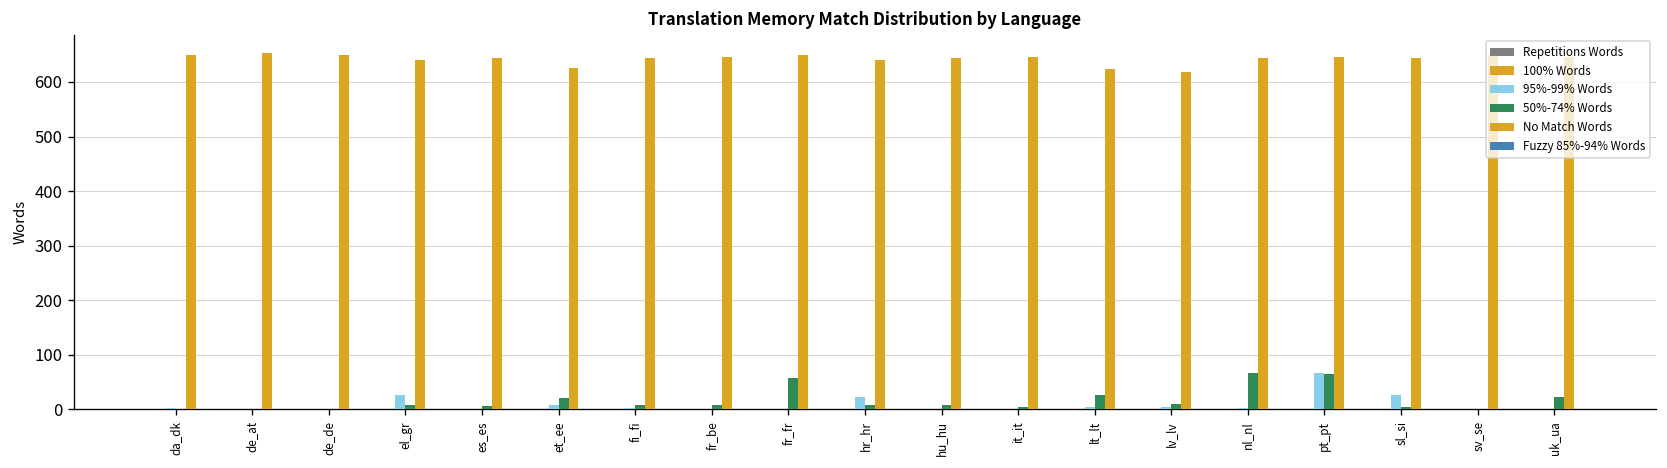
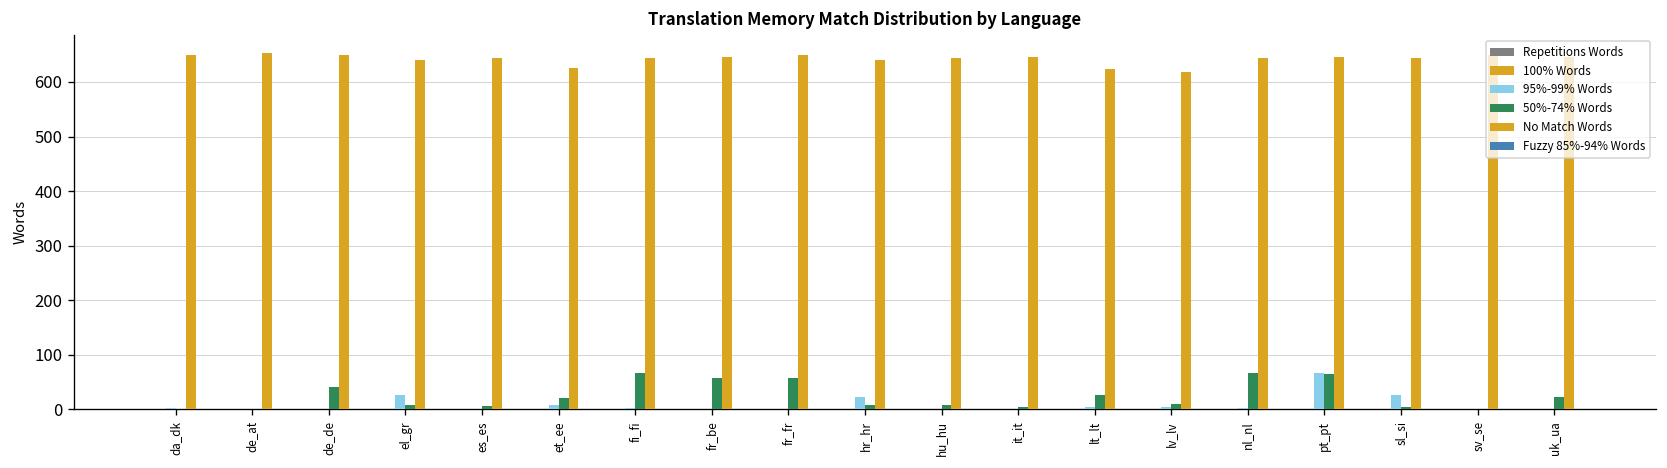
50%-74% Words, de_de: 0 -> 40
50%-74% Words, fi_fi: 10 -> 70
50%-74% Words, fr_be: 10 -> 60
